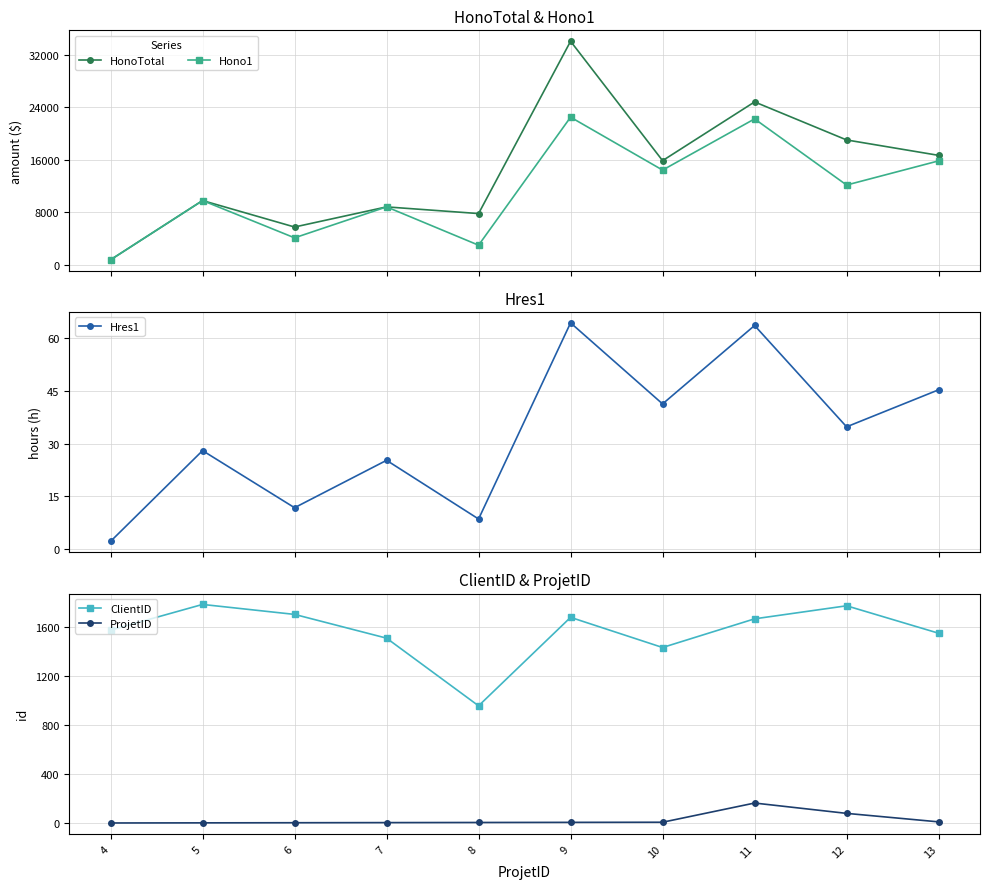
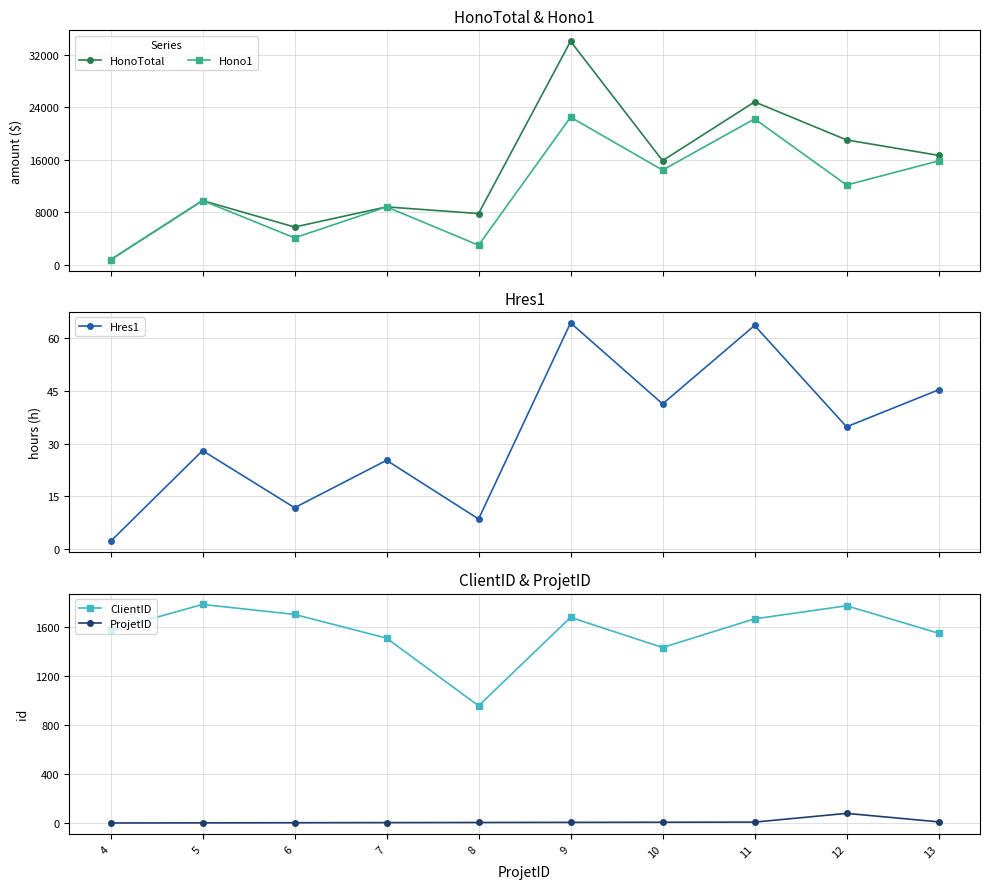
ClientID & ProjetID, ProjetID, 11: 170 -> 10
